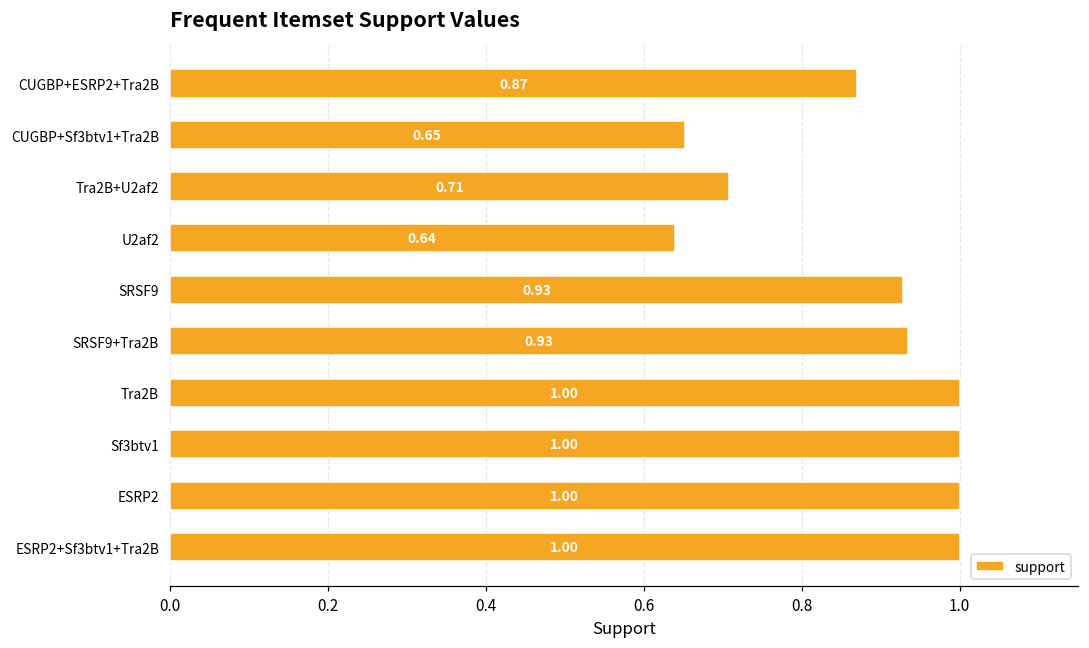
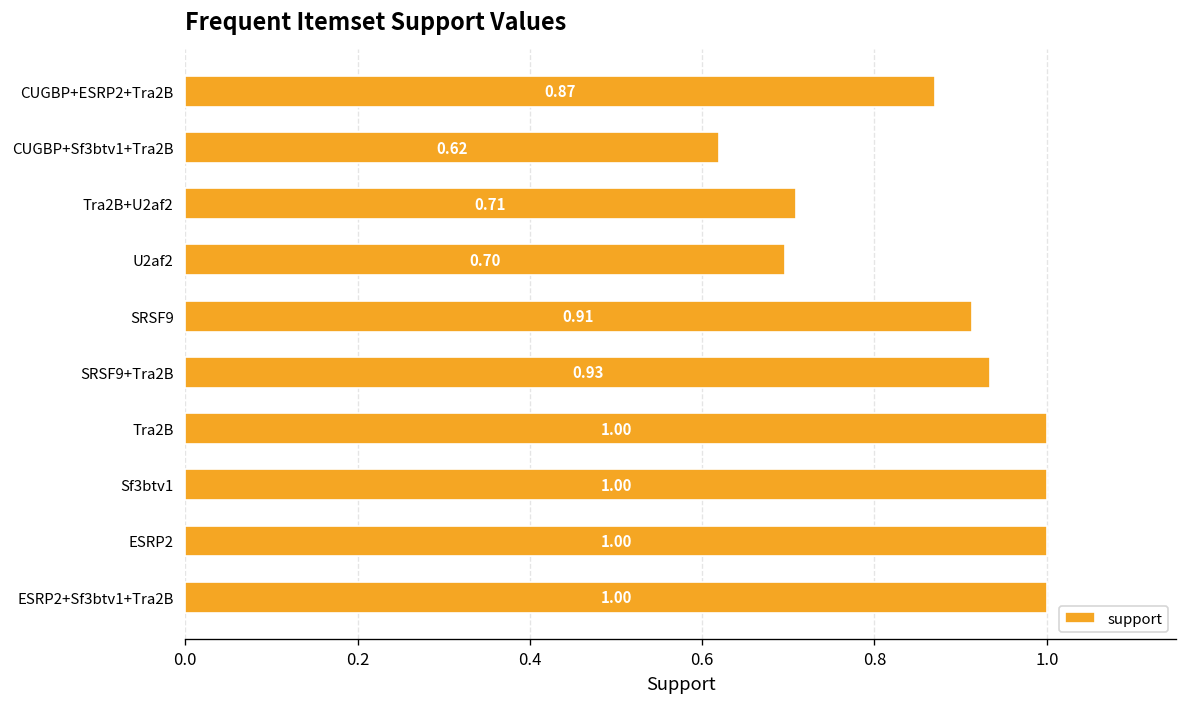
CUGBP+Sf3btv1+Tra2B: 0.65 -> 0.62
U2af2: 0.64 -> 0.70
SRSF9: 0.93 -> 0.91
